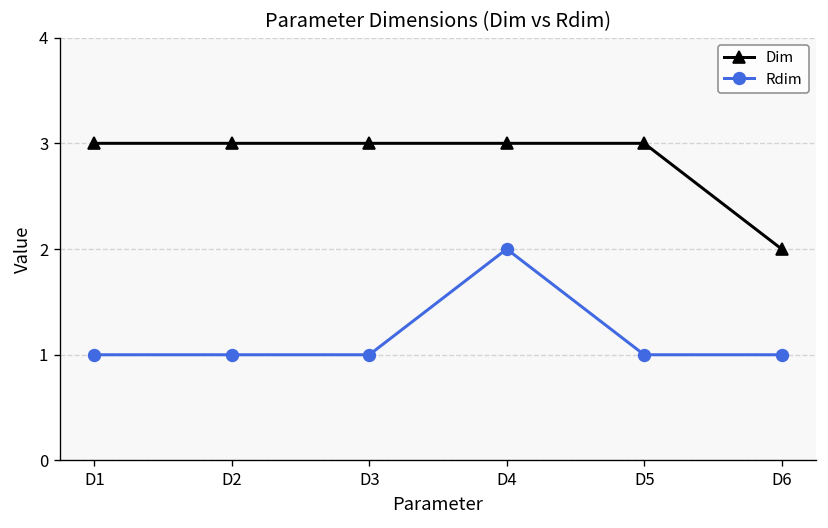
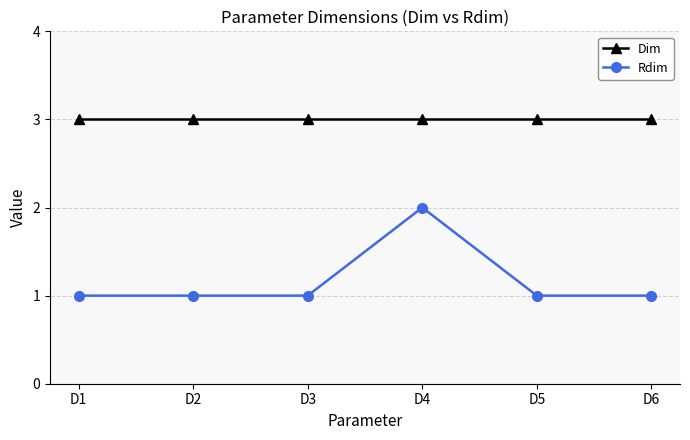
Dim, D6: 2 -> 3
